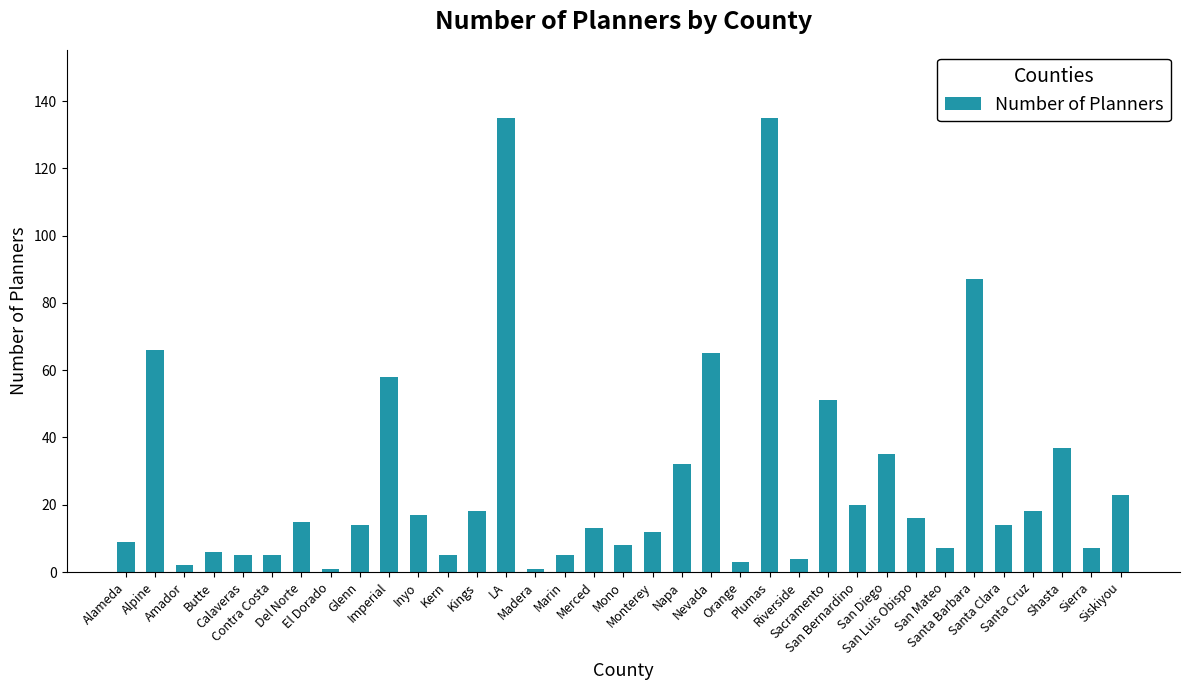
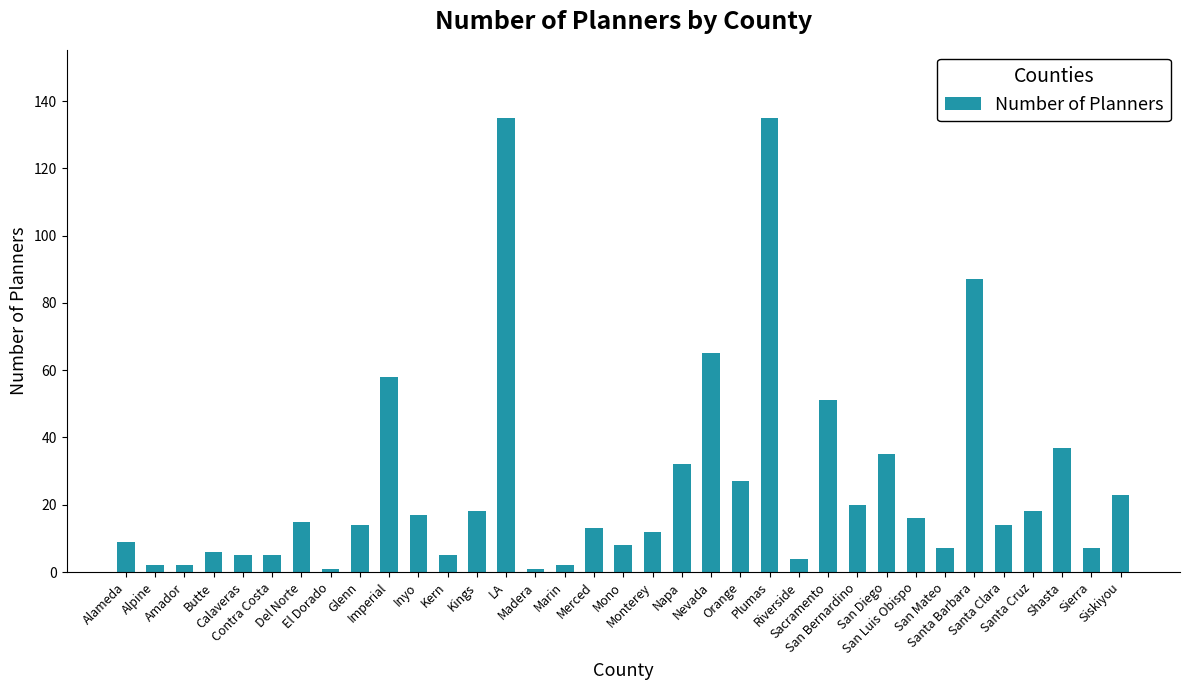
Alpine: 66 -> 2
Marin: 5 -> 2
Orange: 3 -> 27
